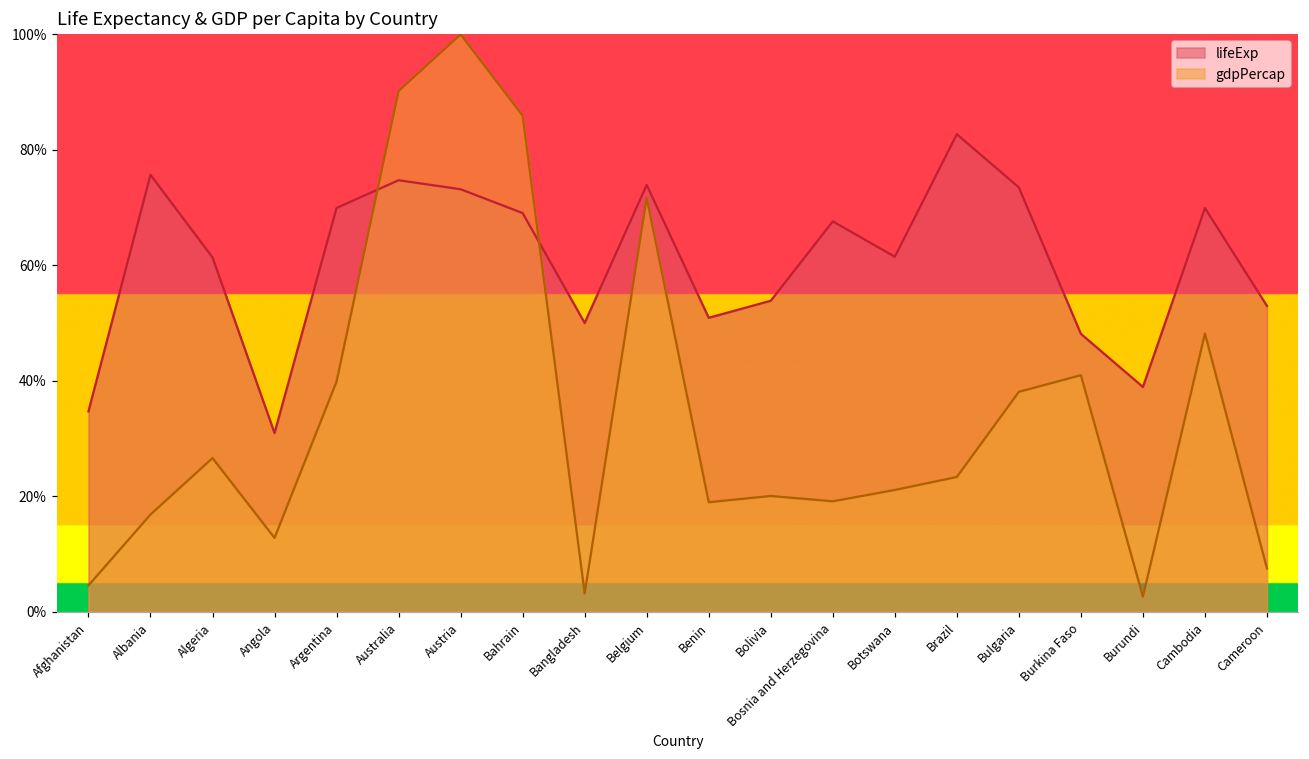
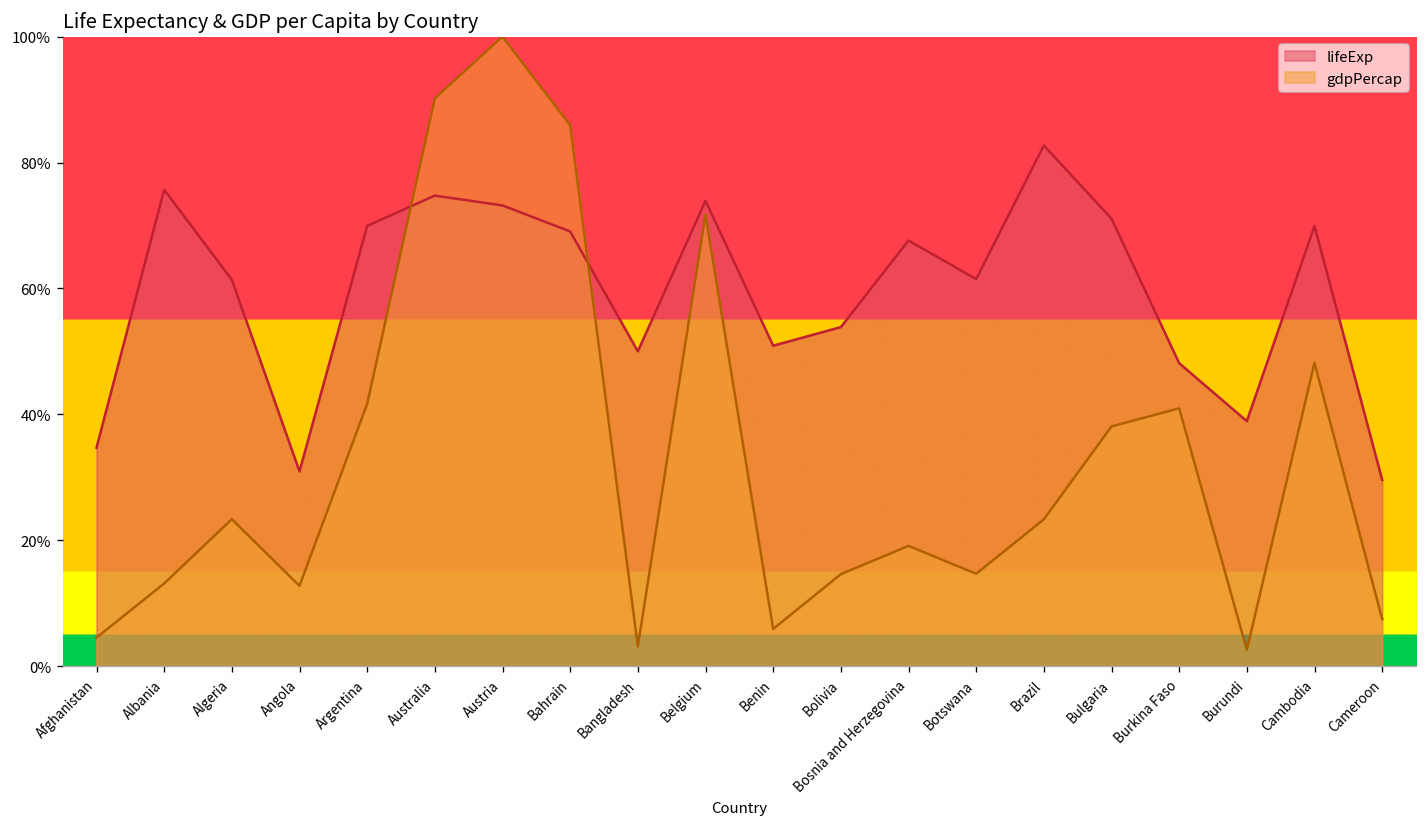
gdpPercap, Albania: 17% -> 13%
gdpPercap, Algeria: 27% -> 23%
gdpPercap, Argentina: 40% -> 42%
gdpPercap, Benin: 19% -> 6%
gdpPercap, Bolivia: 20% -> 15%
gdpPercap, Botswana: 21% -> 15%
lifeExp, Bulgaria: 73% -> 71%
lifeExp, Cameroon: 53% -> 30%
